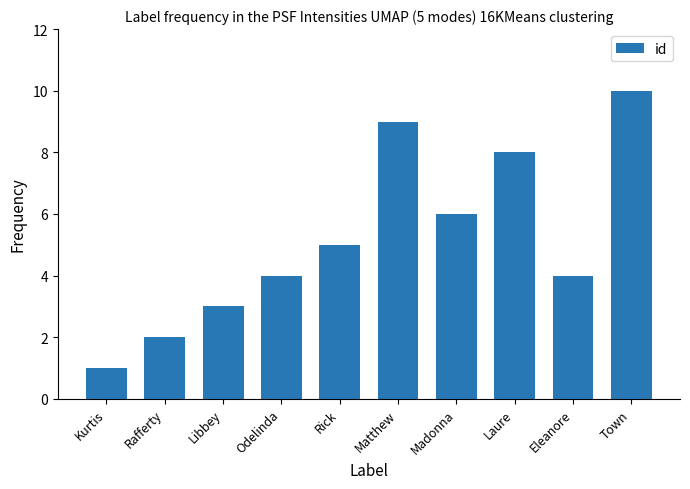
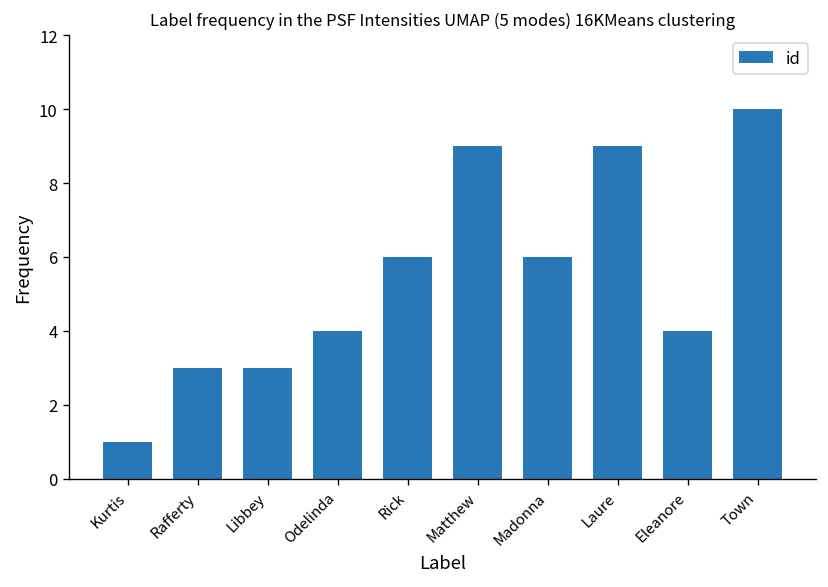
Rafferty: 2 -> 3
Rick: 5 -> 6
Laure: 8 -> 9
